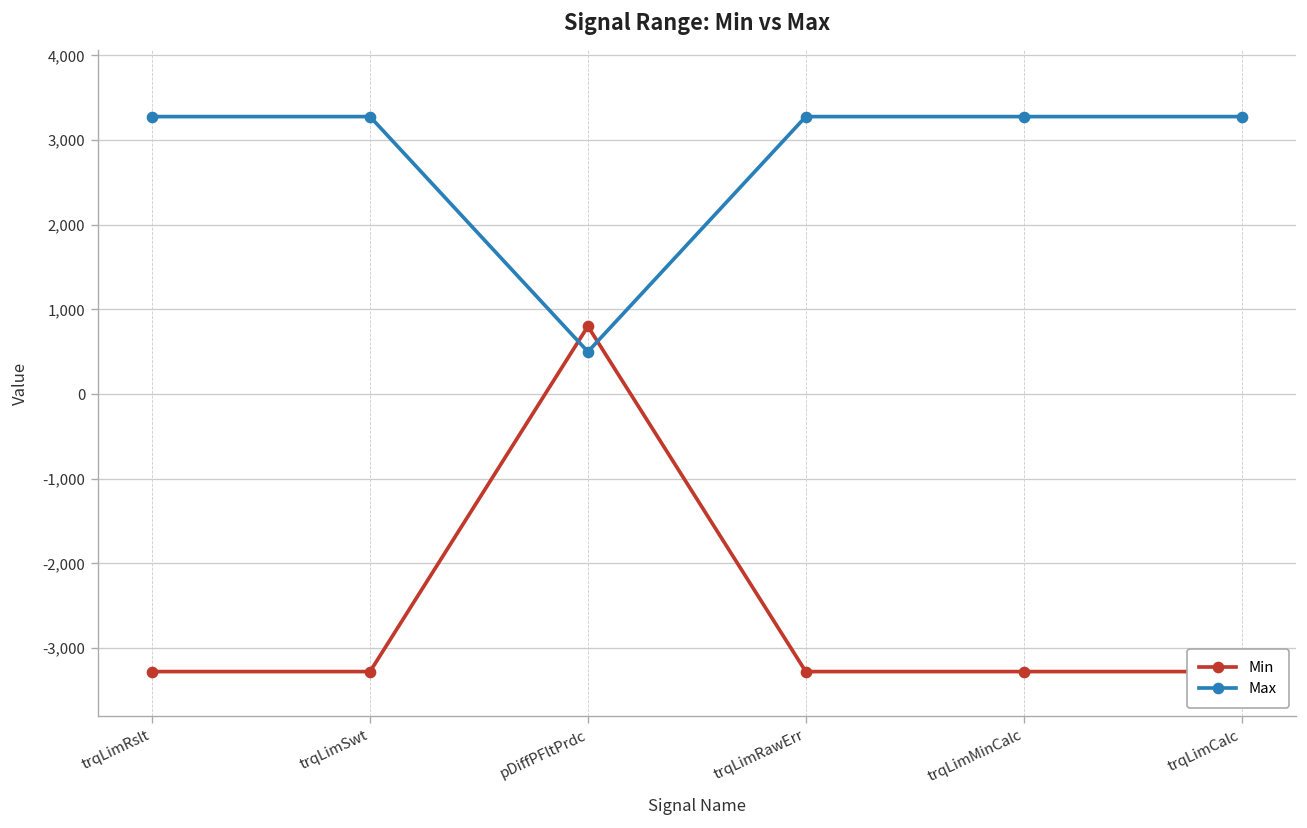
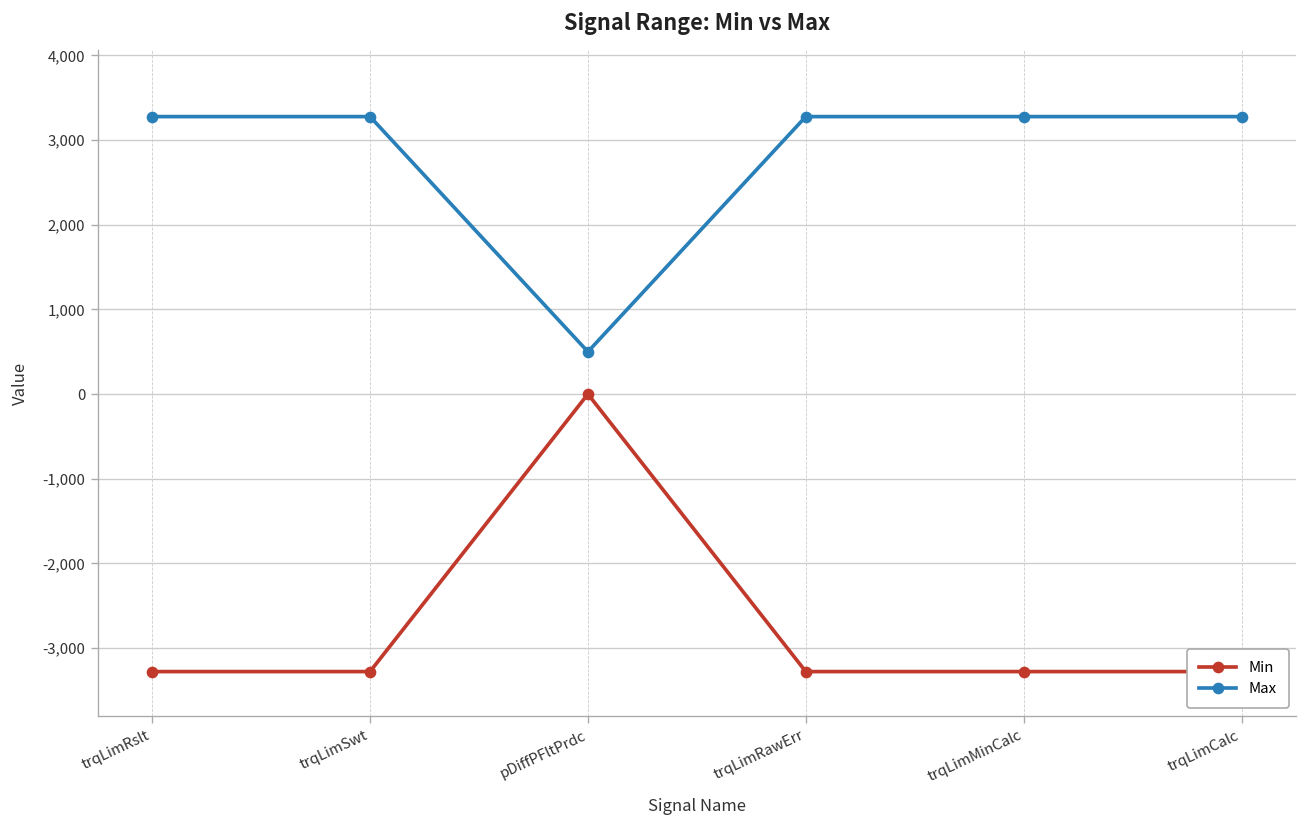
Min, pDiffPFltPrdc: 800 -> 0
